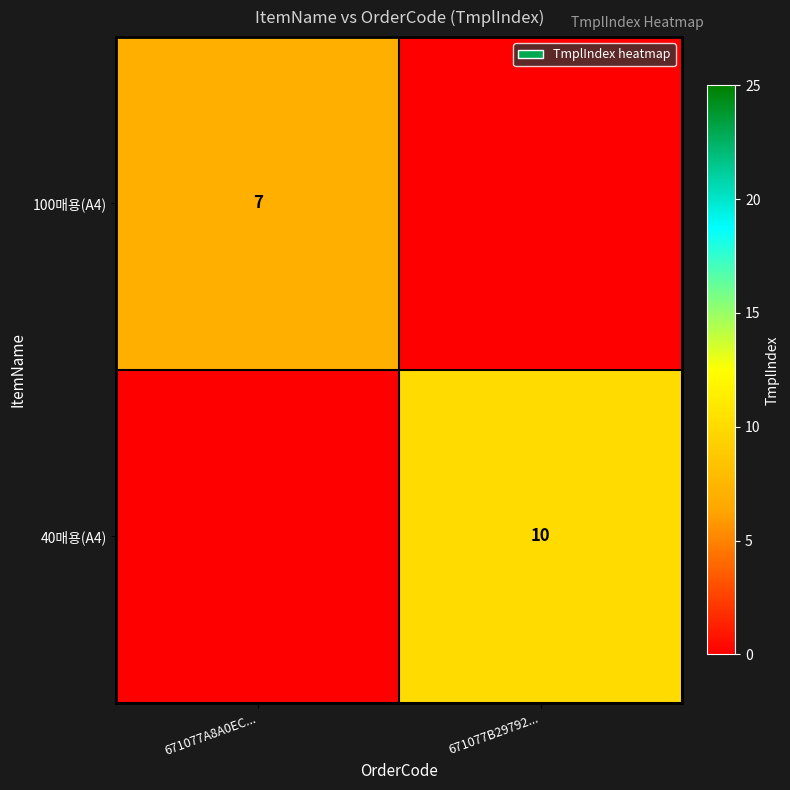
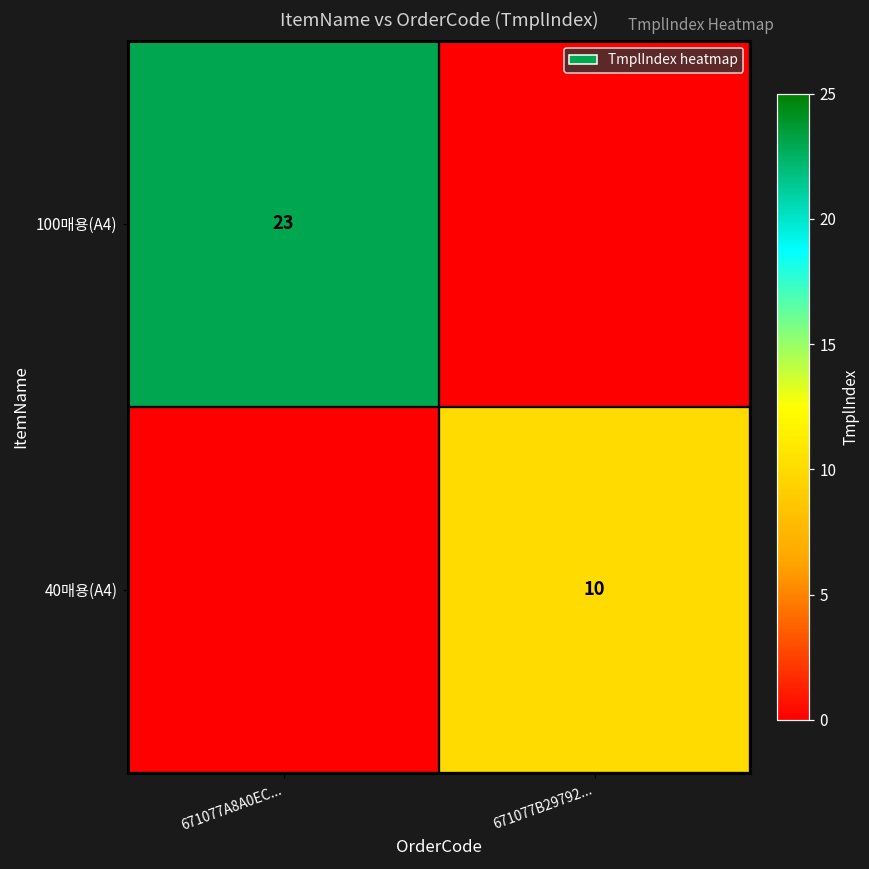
100매용(A4), 671077A8A0EC...: 7 -> 23
